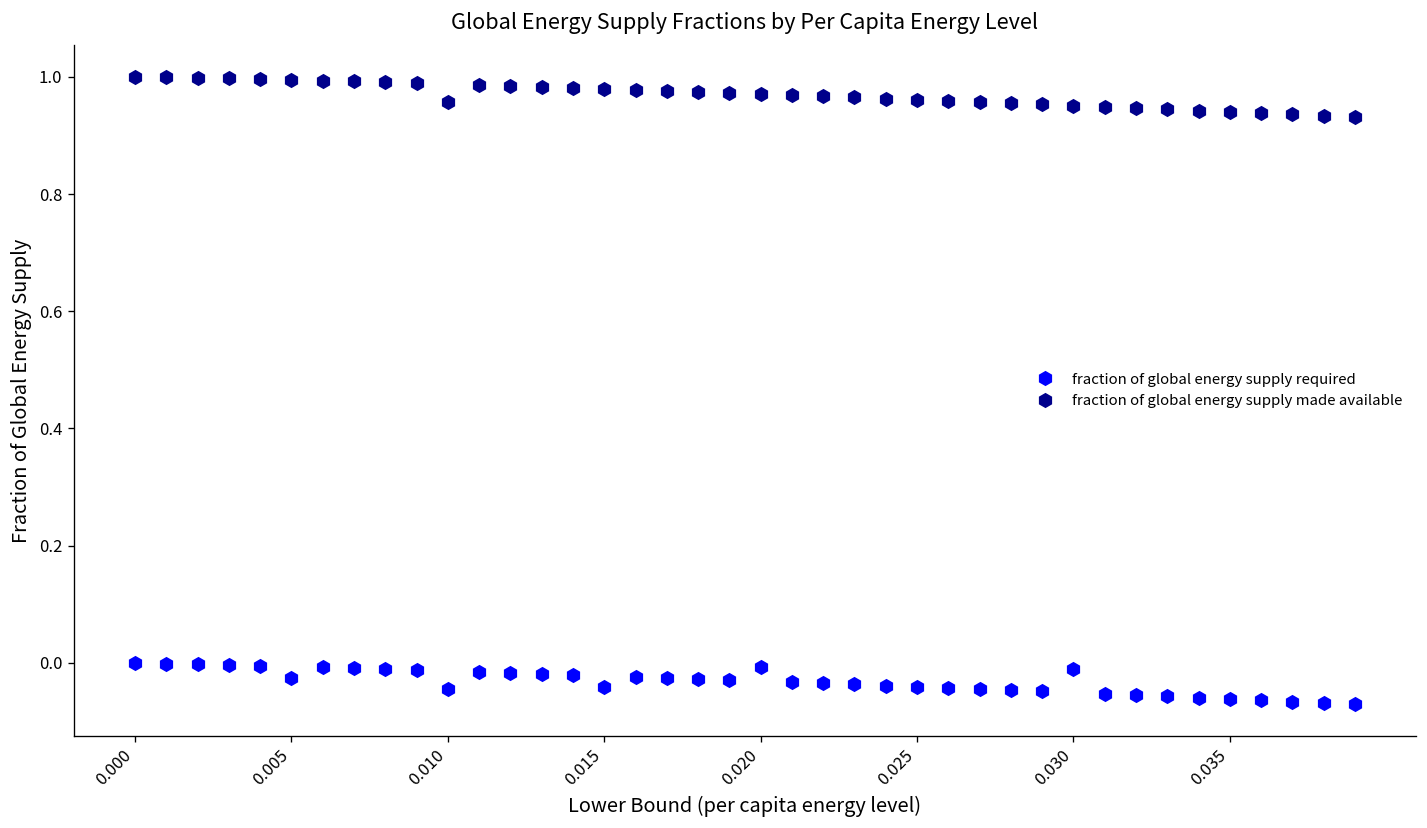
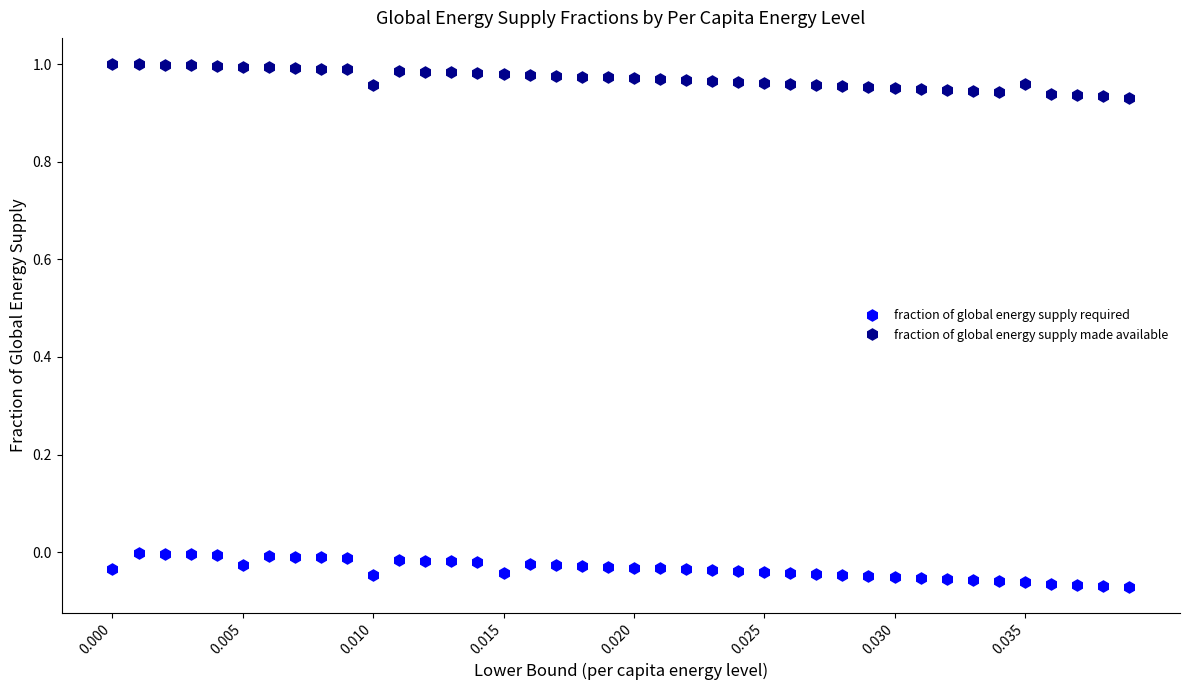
fraction of global energy supply required, 0.000: 0.00 -> -0.03
fraction of global energy supply required, 0.020: -0.01 -> -0.03
fraction of global energy supply required, 0.030: -0.01 -> -0.05
fraction of global energy supply made available, 0.035: 0.94 -> 0.96
